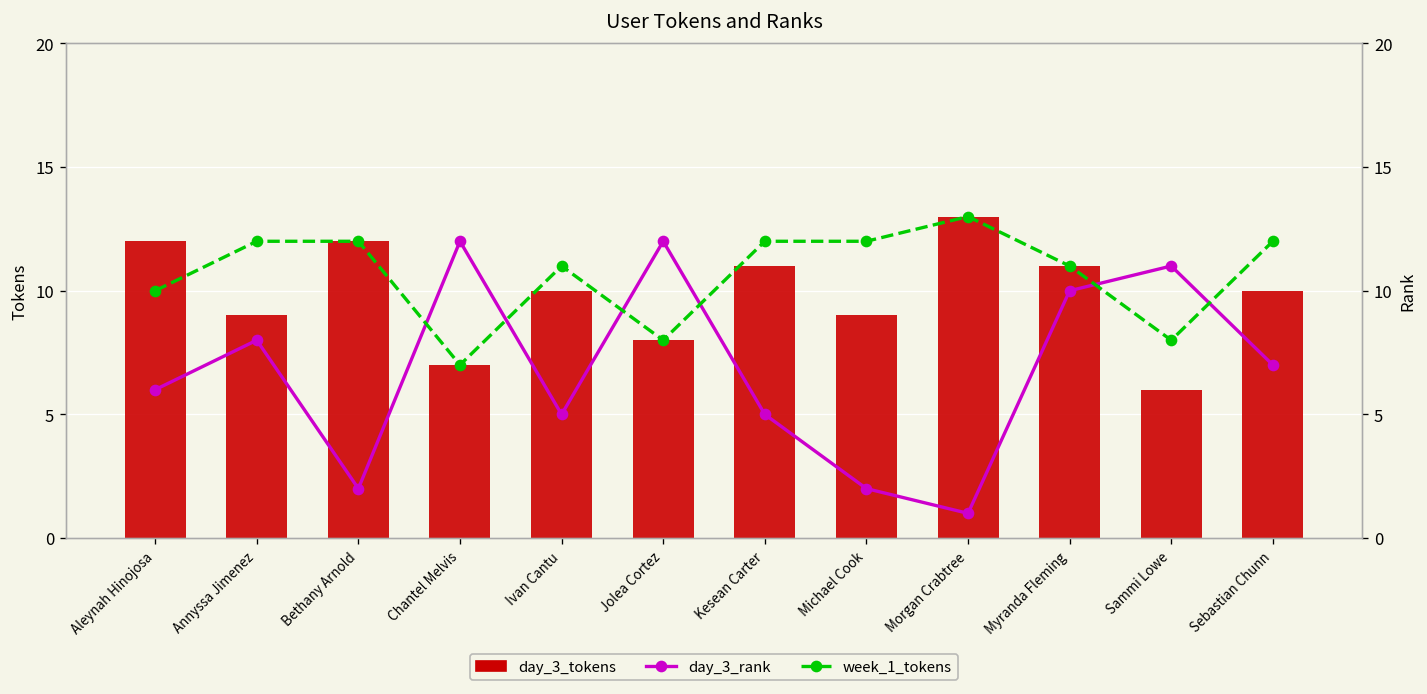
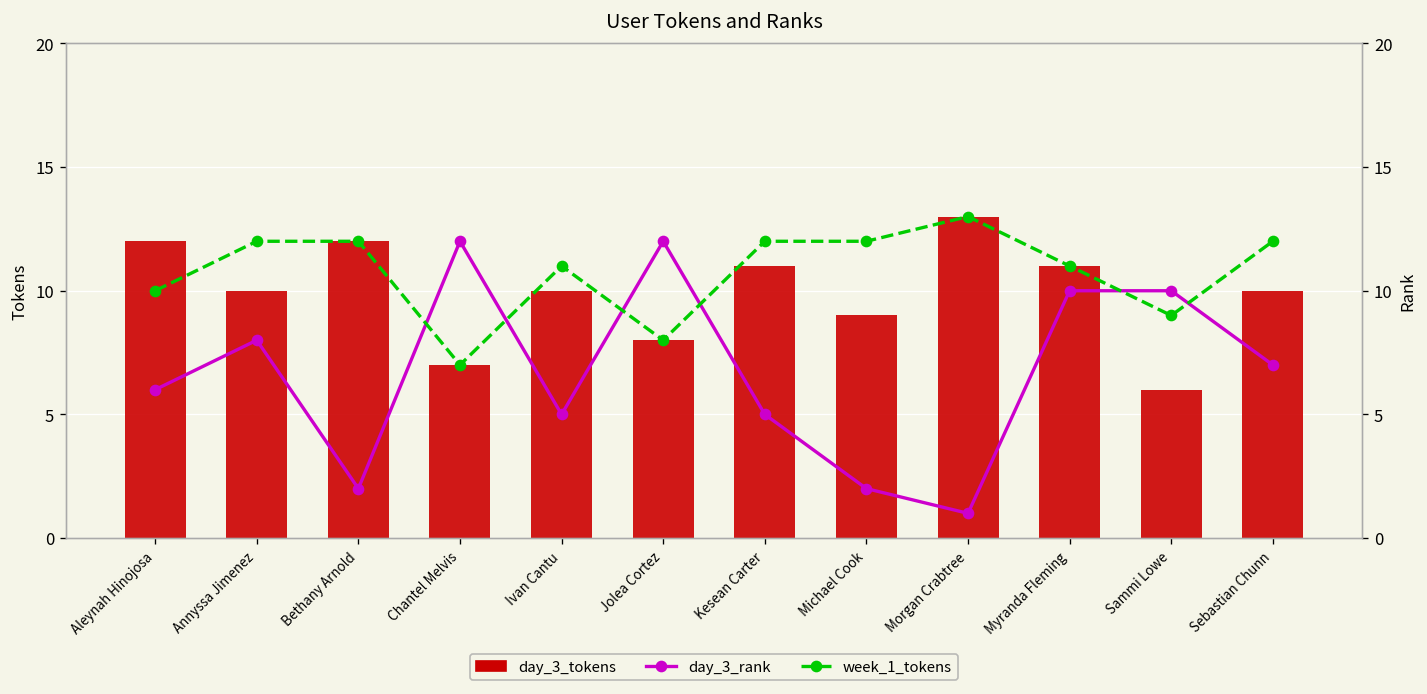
day_3_tokens, Annyssa Jimenez: 9 -> 10
day_3_rank, Sammi Lowe: 11 -> 10
week_1_tokens, Sammi Lowe: 8 -> 9
